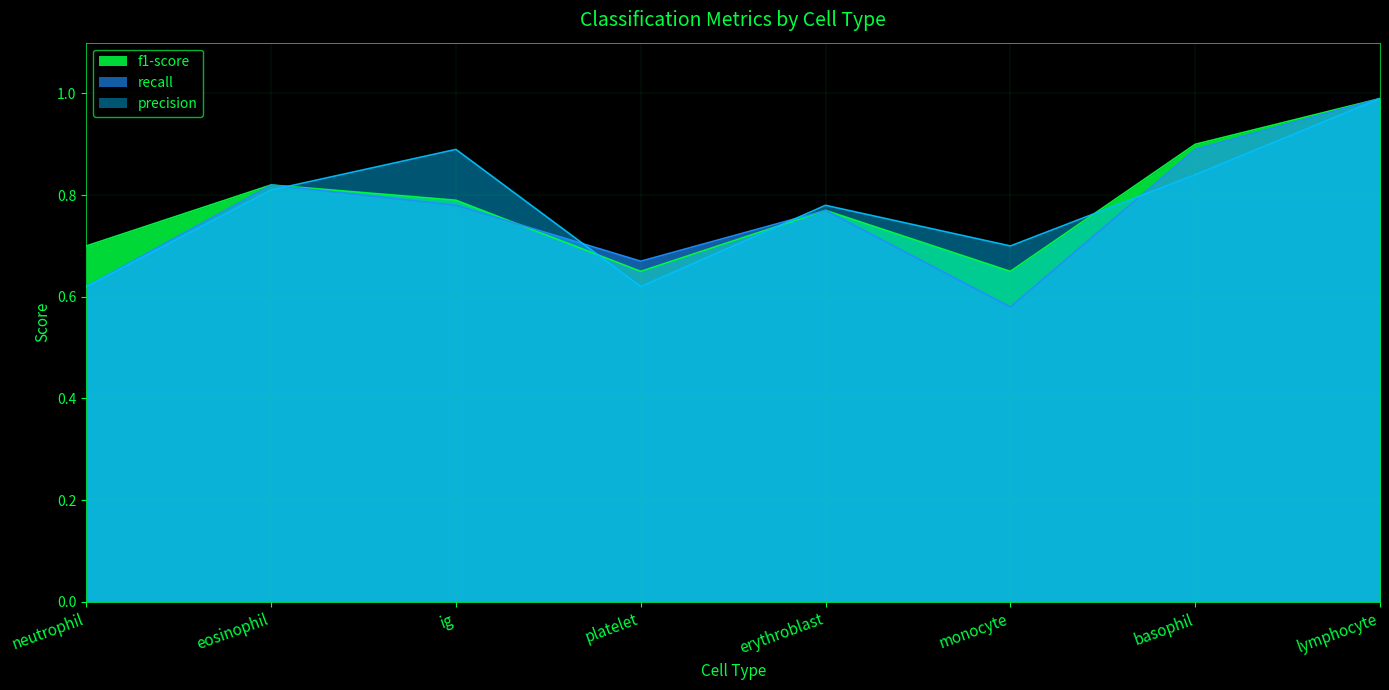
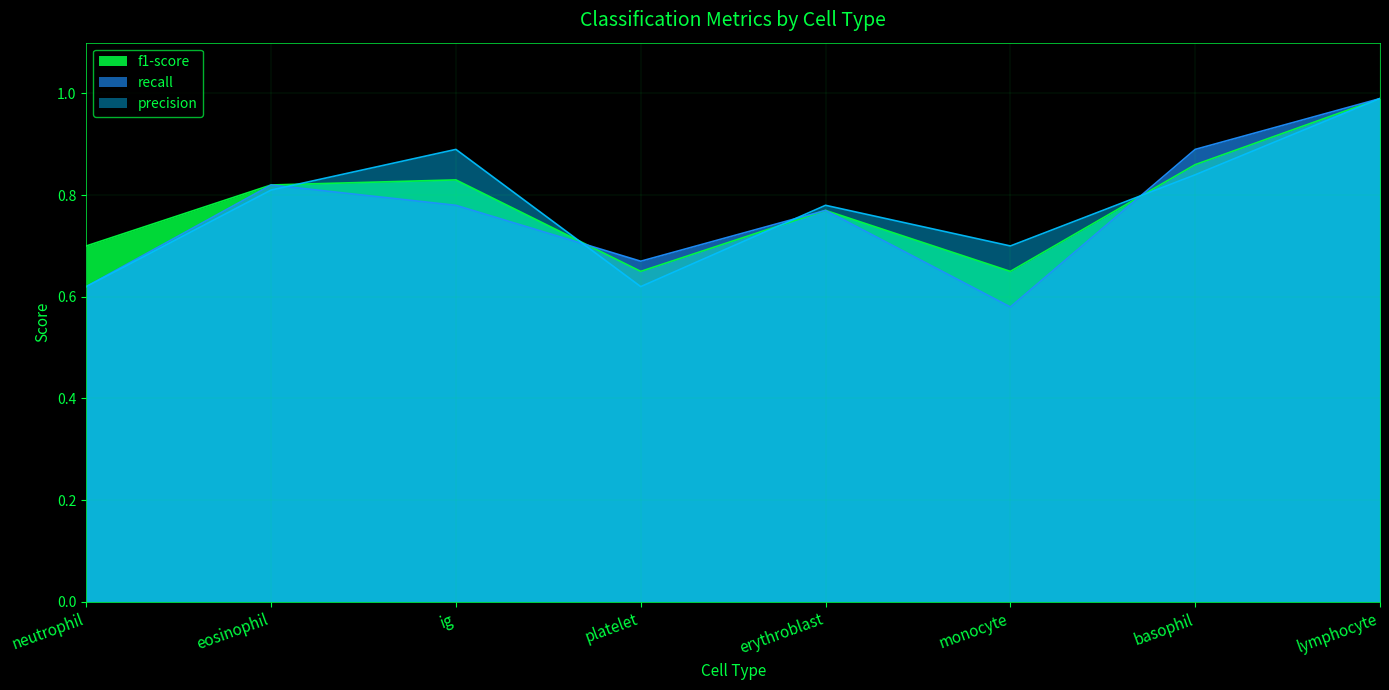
f1-score, ig: 0.79 -> 0.83
f1-score, basophil: 0.90 -> 0.86
